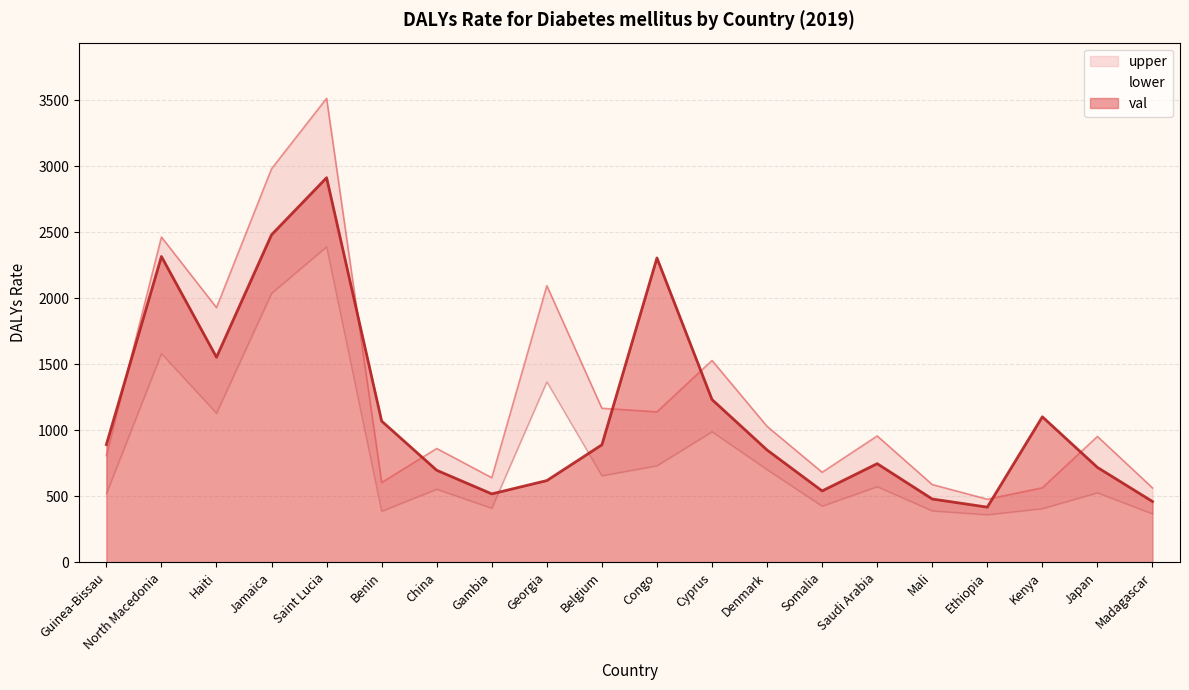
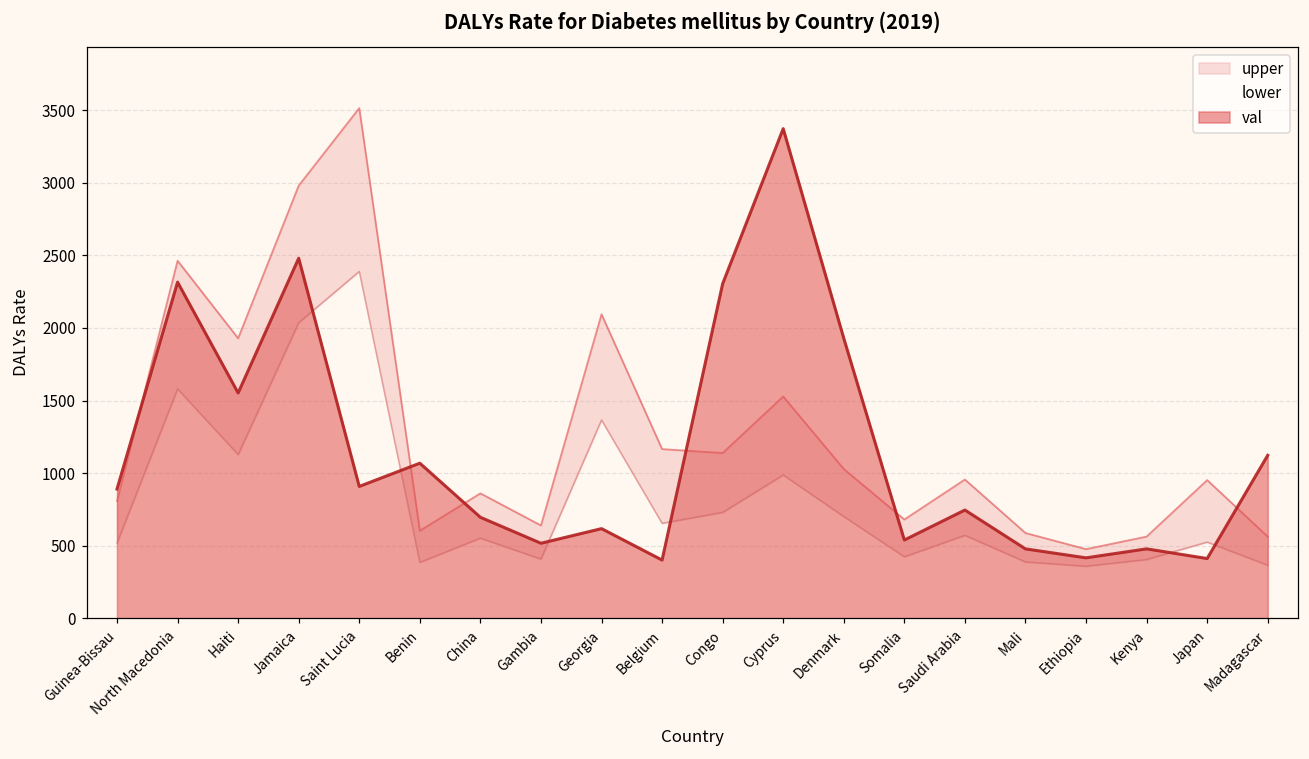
val, Saint Lucia: 2910 -> 910
val, Belgium: 890 -> 400
val, Cyprus: 1230 -> 3370
val, Denmark: 850 -> 1930
val, Kenya: 1100 -> 480
val, Japan: 720 -> 410
val, Madagascar: 460 -> 1120
